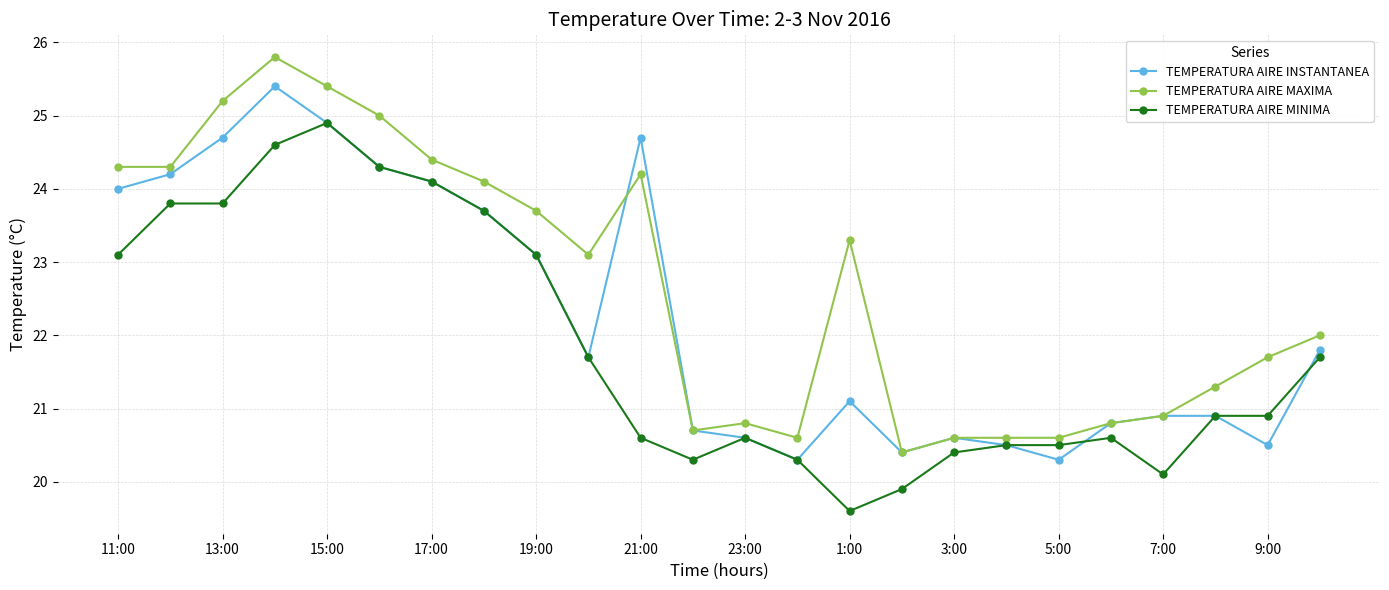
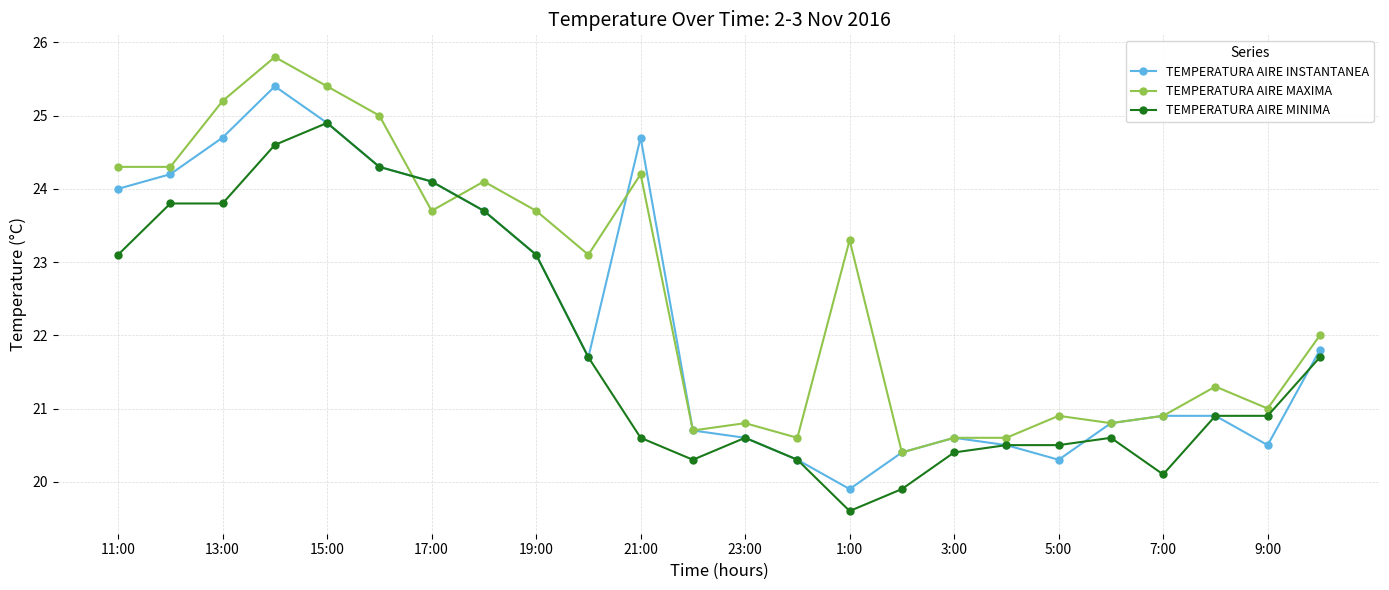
TEMPERATURA AIRE MAXIMA, 17:00: 24.4 -> 23.7
TEMPERATURA AIRE INSTANTANEA, 1:00: 21.1 -> 19.9
TEMPERATURA AIRE MAXIMA, 5:00: 20.6 -> 20.9
TEMPERATURA AIRE MAXIMA, 9:00: 21.7 -> 21.0
